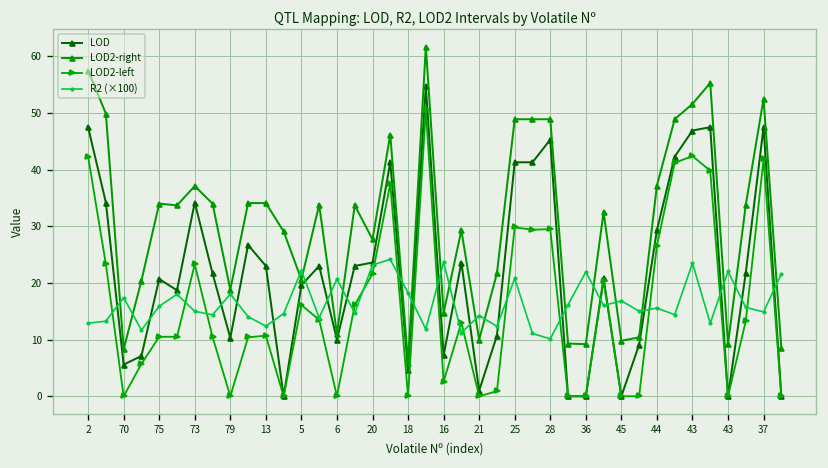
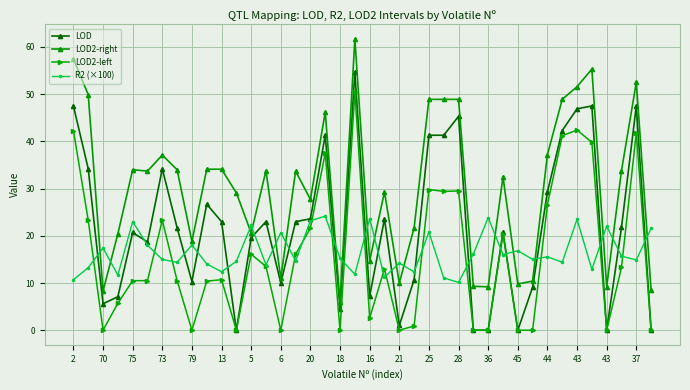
R2 (×100), 2: 13 -> 11
R2 (×100), 75: 16 -> 23
R2 (×100), 18: 18 -> 15
R2 (×100), 36: 22 -> 24
